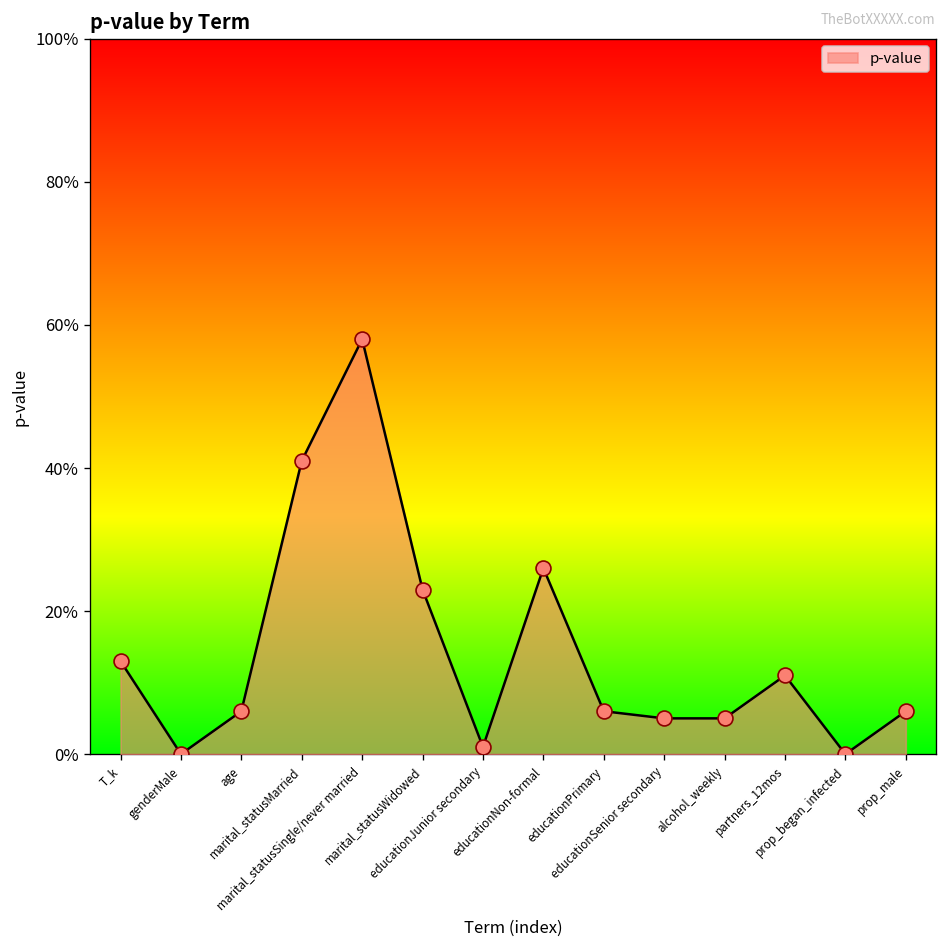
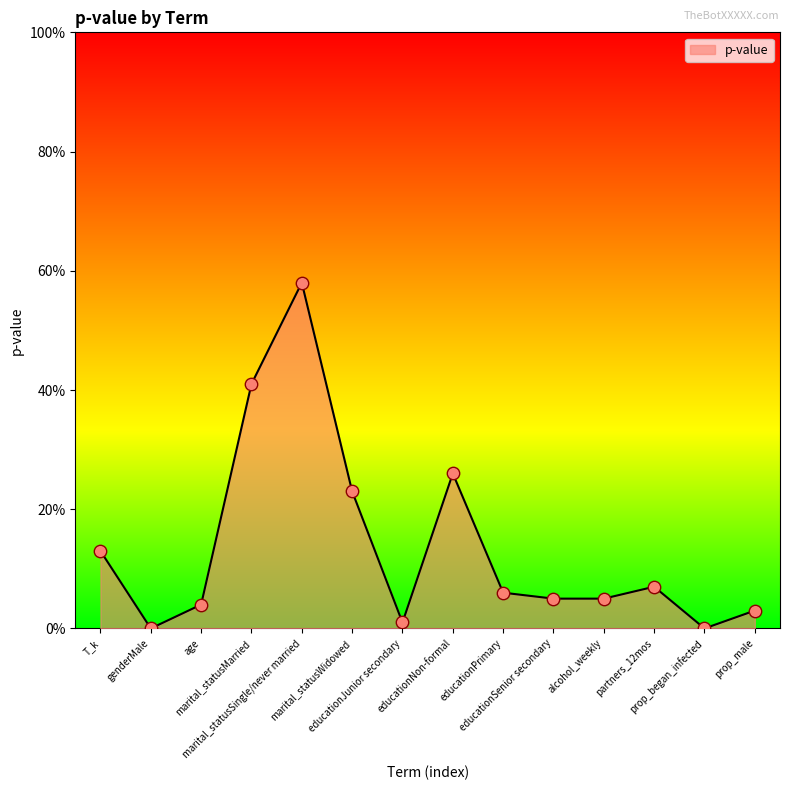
age: 6% -> 4%
partners_12mos: 11% -> 7%
prop_male: 6% -> 3%
